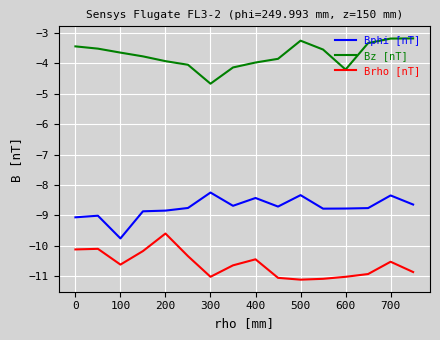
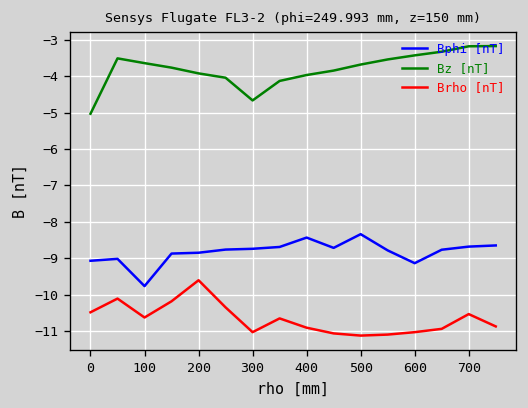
Bz [nT], 0: -3.4 -> -5.0
Brho [nT], 0: -10.1 -> -10.5
Bphi [nT], 300: -8.3 -> -8.7
Brho [nT], 400: -10.5 -> -10.9
Bz [nT], 500: -3.2 -> -3.7
Bphi [nT], 600: -8.8 -> -9.1
Bz [nT], 600: -4.2 -> -3.4
Bphi [nT], 700: -8.3 -> -8.7
